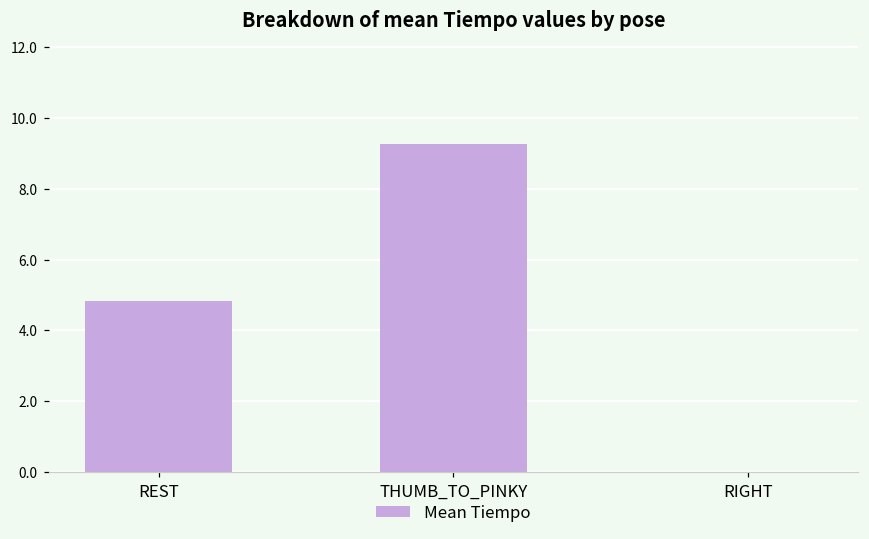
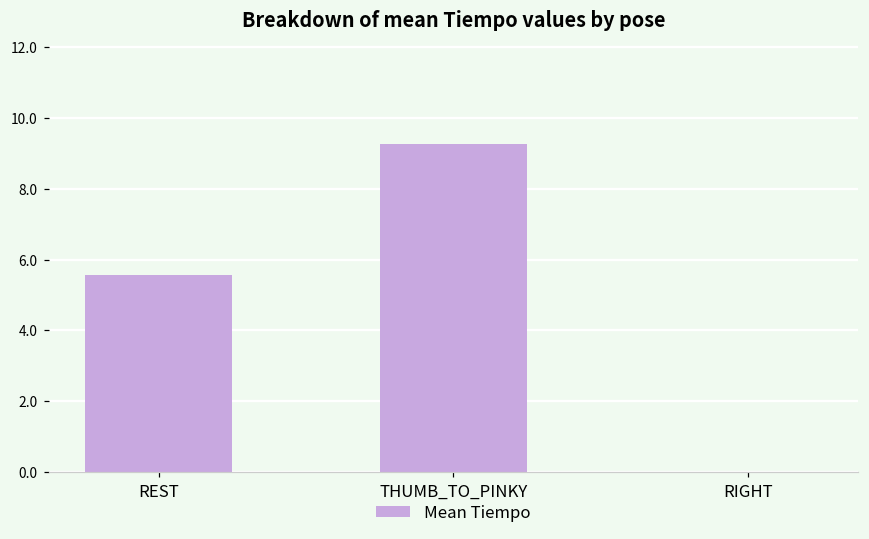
REST: 4.8 -> 5.6
